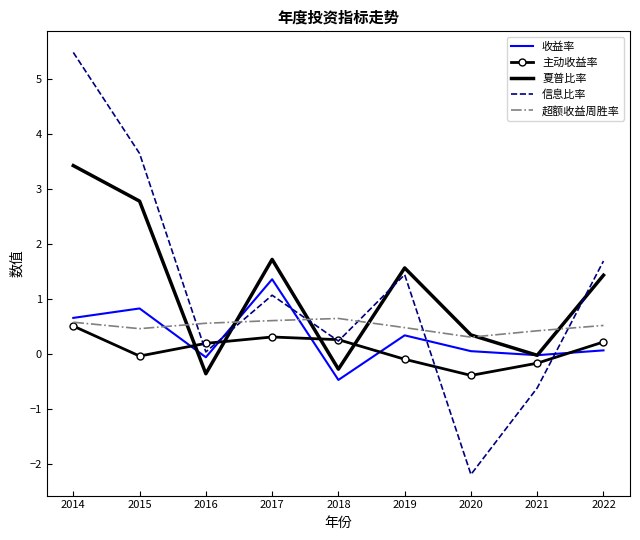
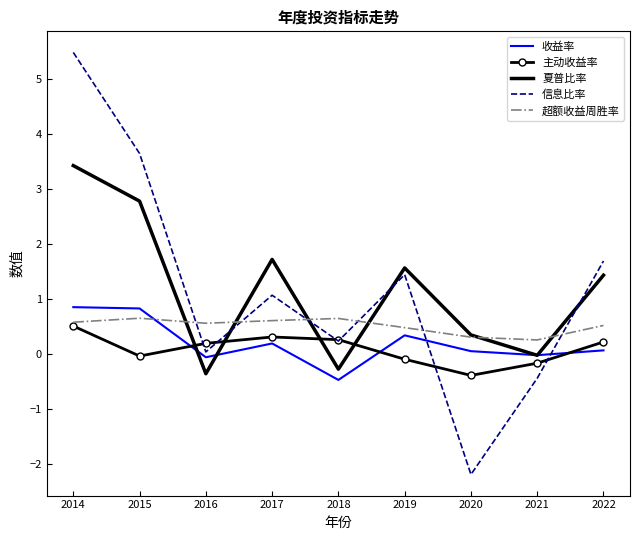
收益率, 2014: 0.7 -> 0.9
超额收益周胜率, 2015: 0.5 -> 0.7
收益率, 2017: 1.4 -> 0.2
信息比率, 2021: -0.6 -> -0.4
超额收益周胜率, 2021: 0.4 -> 0.3
